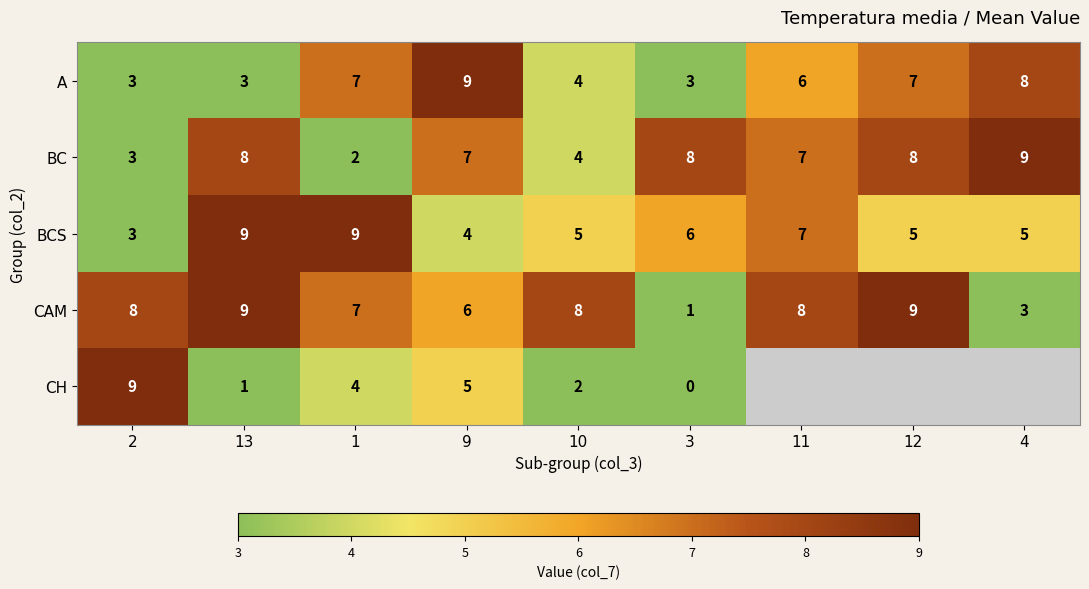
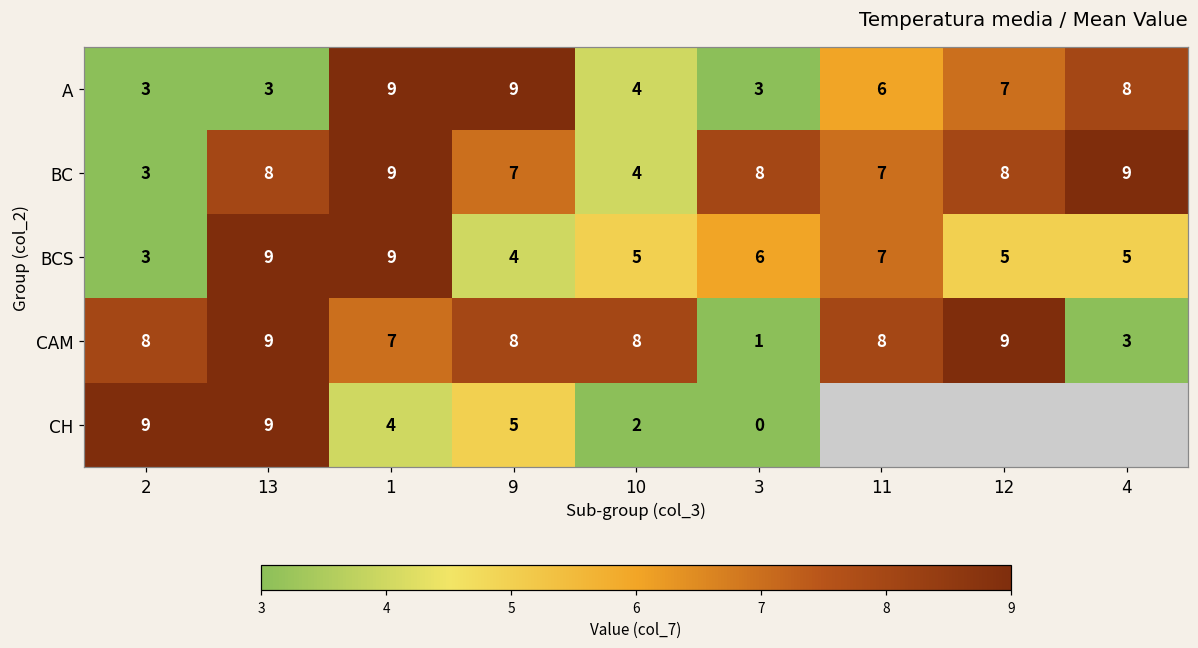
A, 1: 7 -> 9
BC, 1: 2 -> 9
CAM, 9: 6 -> 8
CH, 13: 1 -> 9
